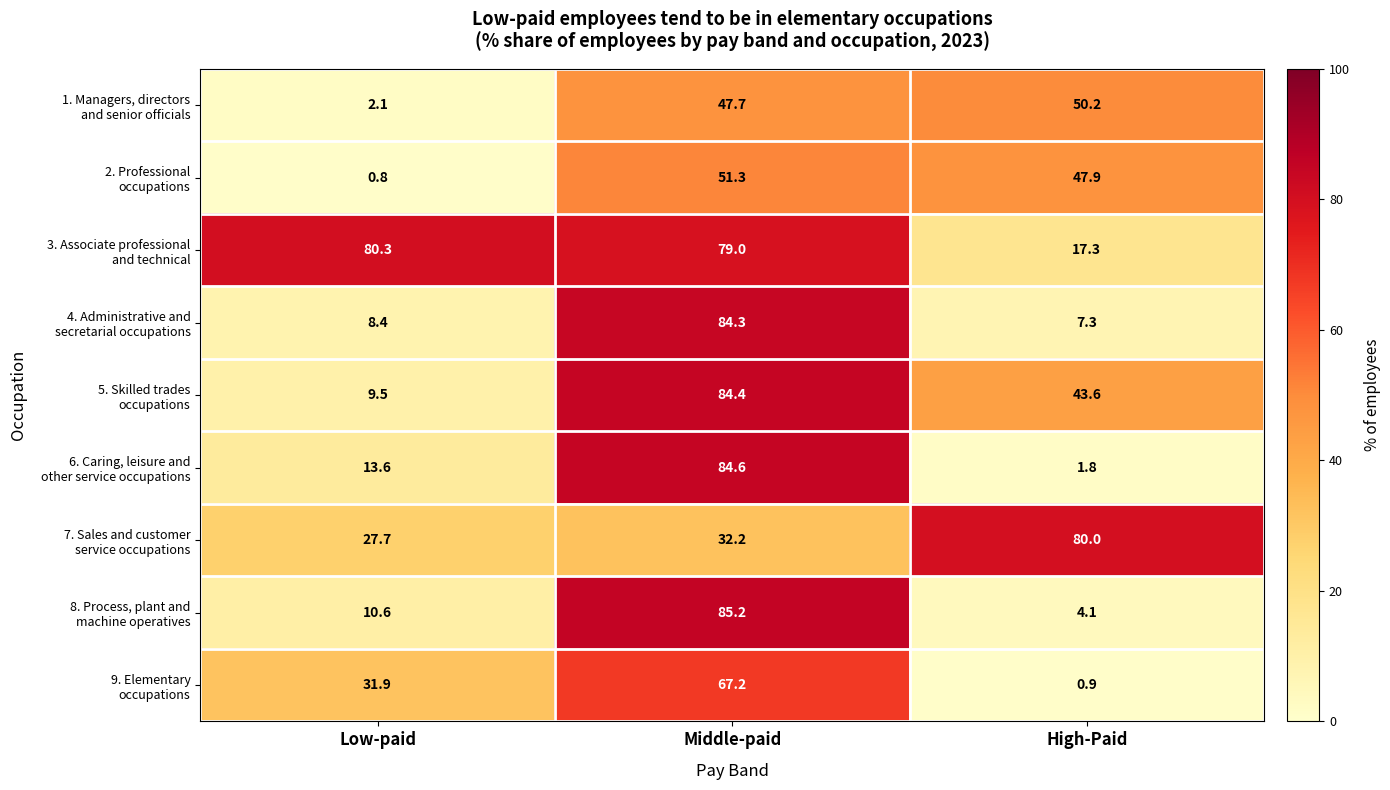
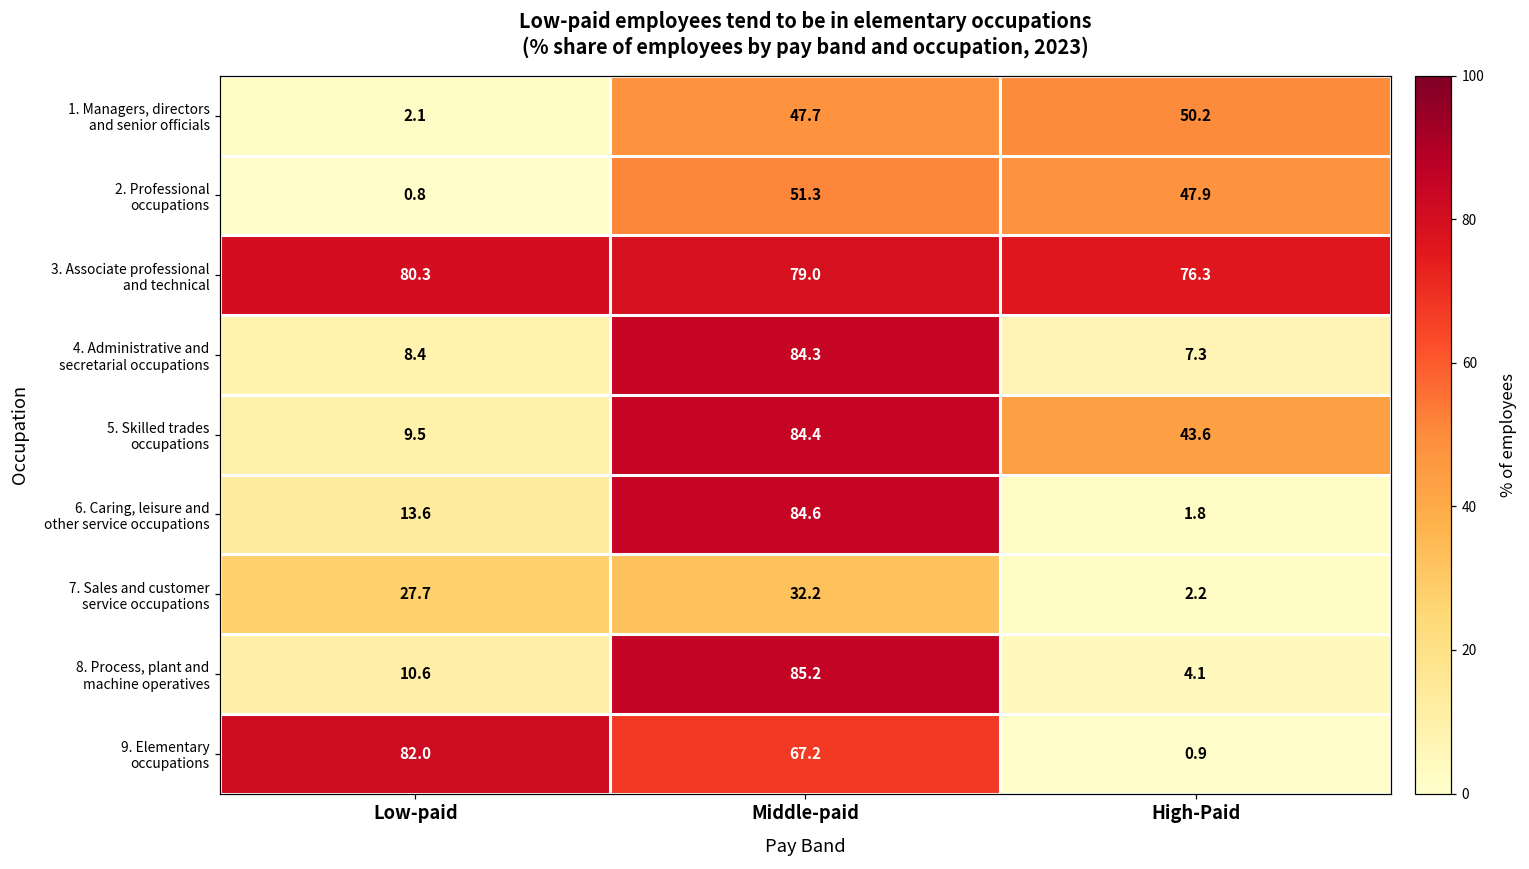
3. Associate professional and technical, High-Paid: 17.3 -> 76.3
7. Sales and customer service occupations, High-Paid: 80.0 -> 2.2
9. Elementary occupations, Low-paid: 31.9 -> 82.0
